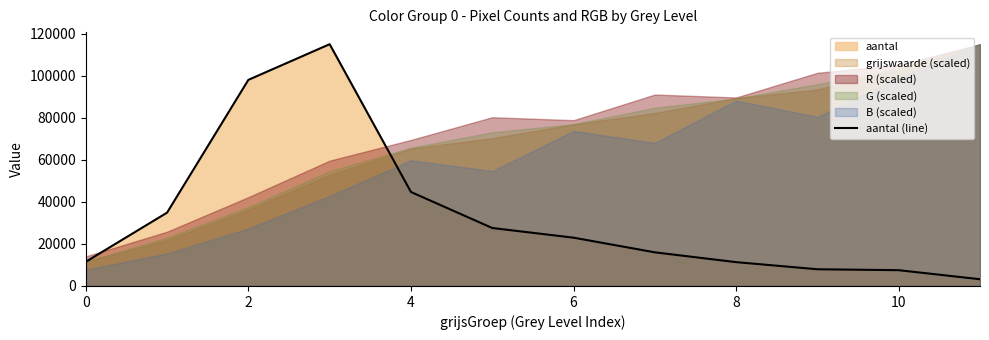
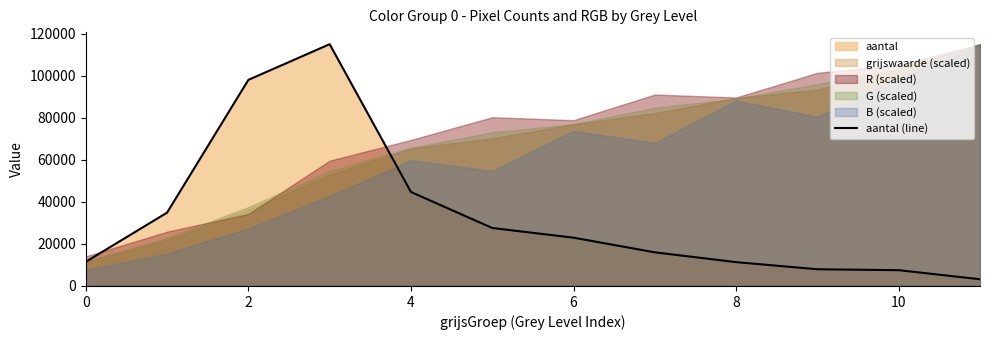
R (scaled), 2: 42000 -> 34000
